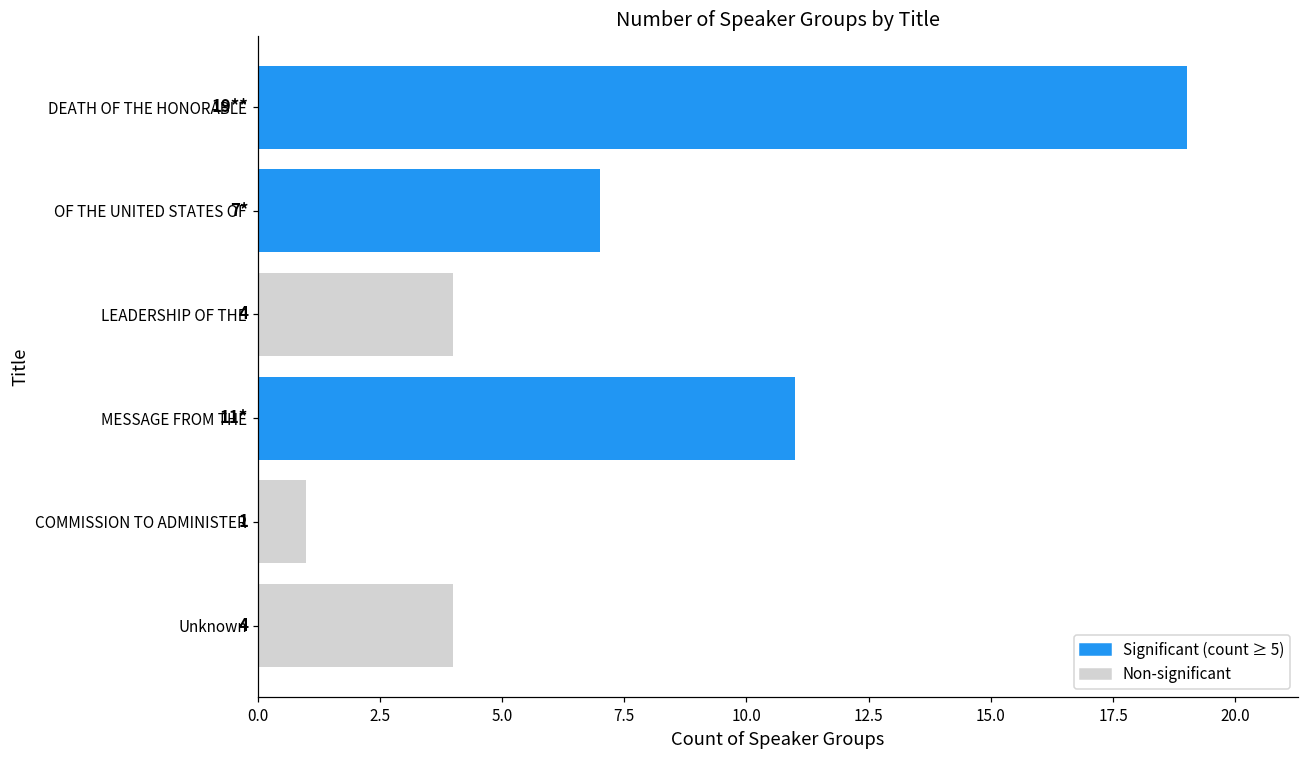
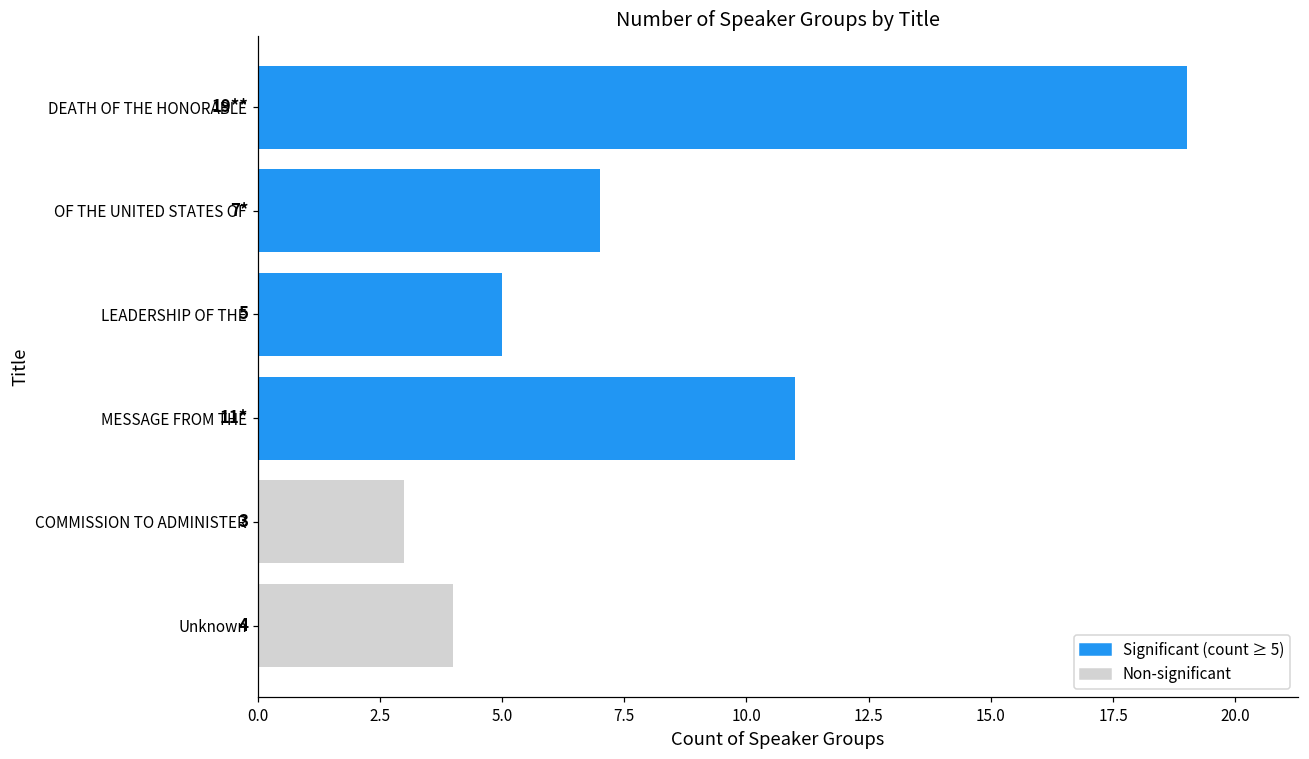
LEADERSHIP OF THE: 4 -> 5
COMMISSION TO ADMINISTER: 1 -> 3
